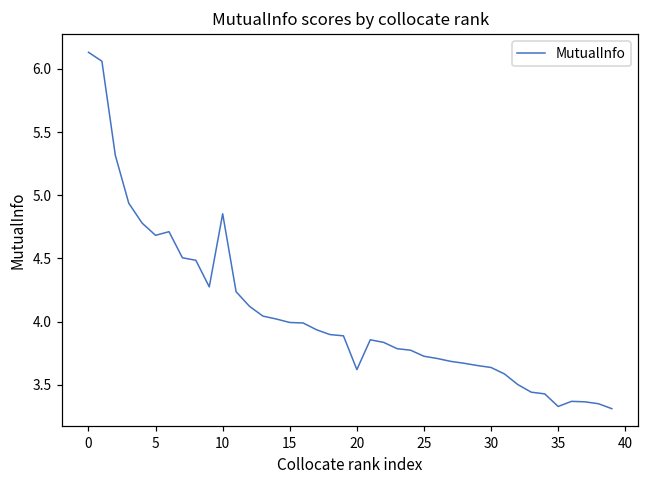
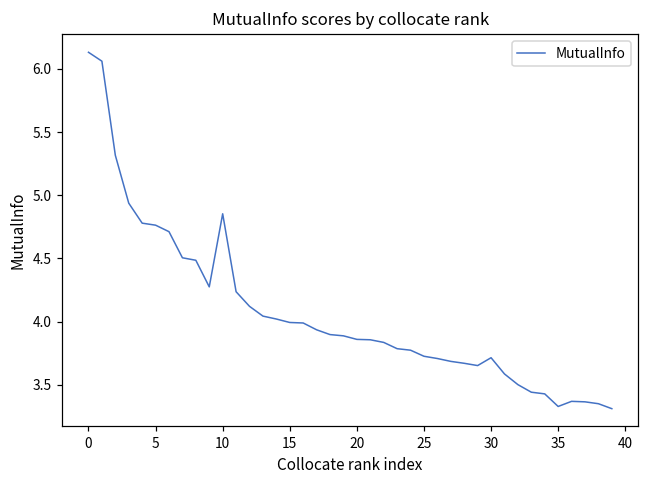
5: 4.68 -> 4.76
20: 3.62 -> 3.86
30: 3.64 -> 3.71
